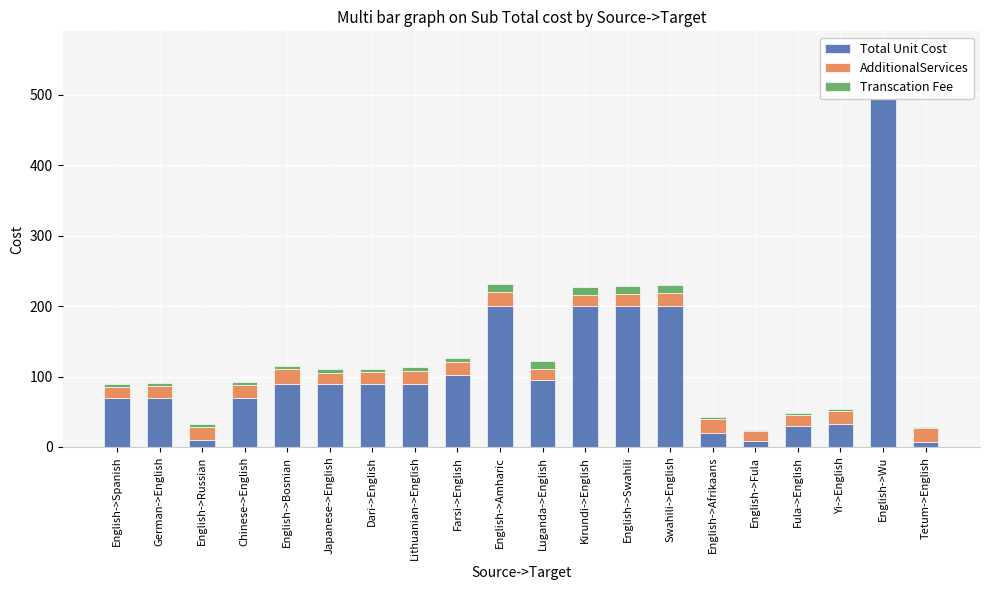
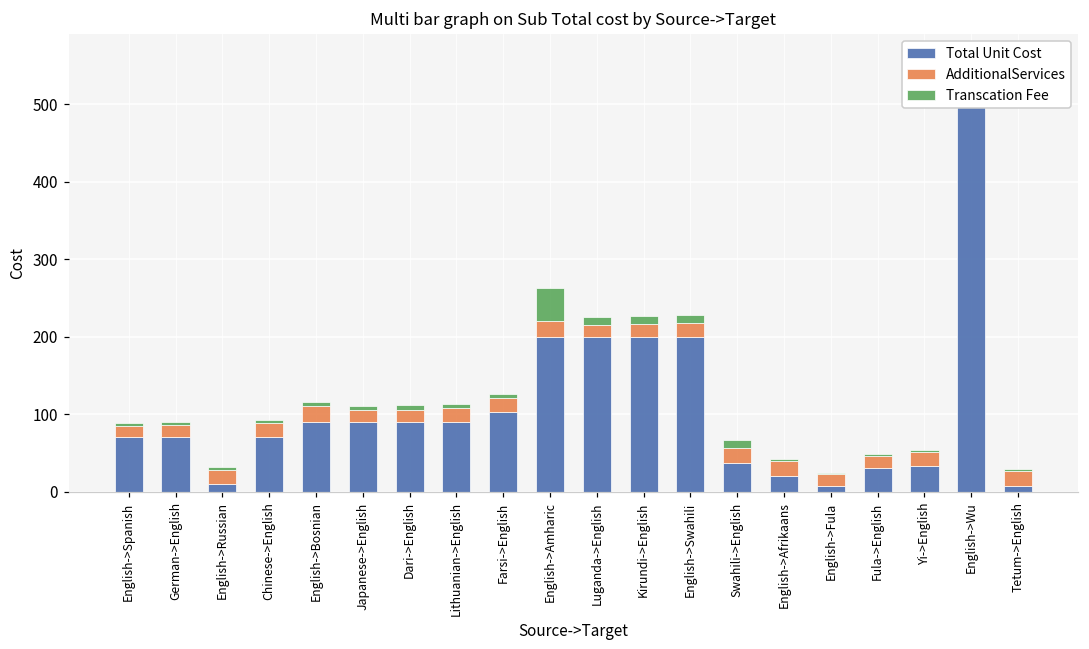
Transcation Fee, English->Amharic: 10 -> 40
Total Unit Cost, Luganda->English: 100 -> 200
Total Unit Cost, Swahili->English: 200 -> 40
